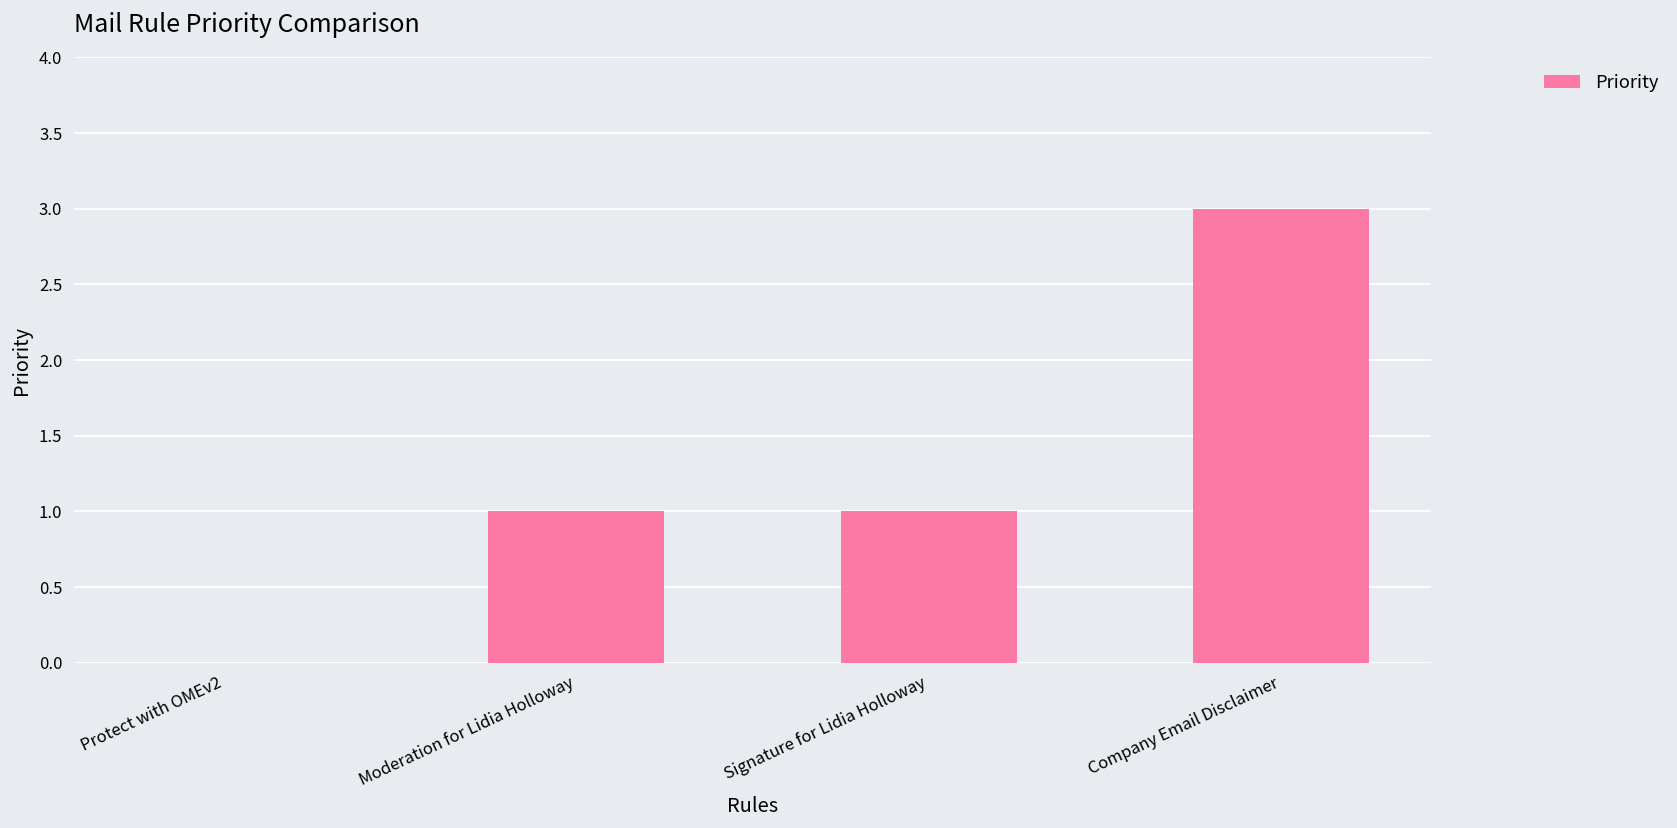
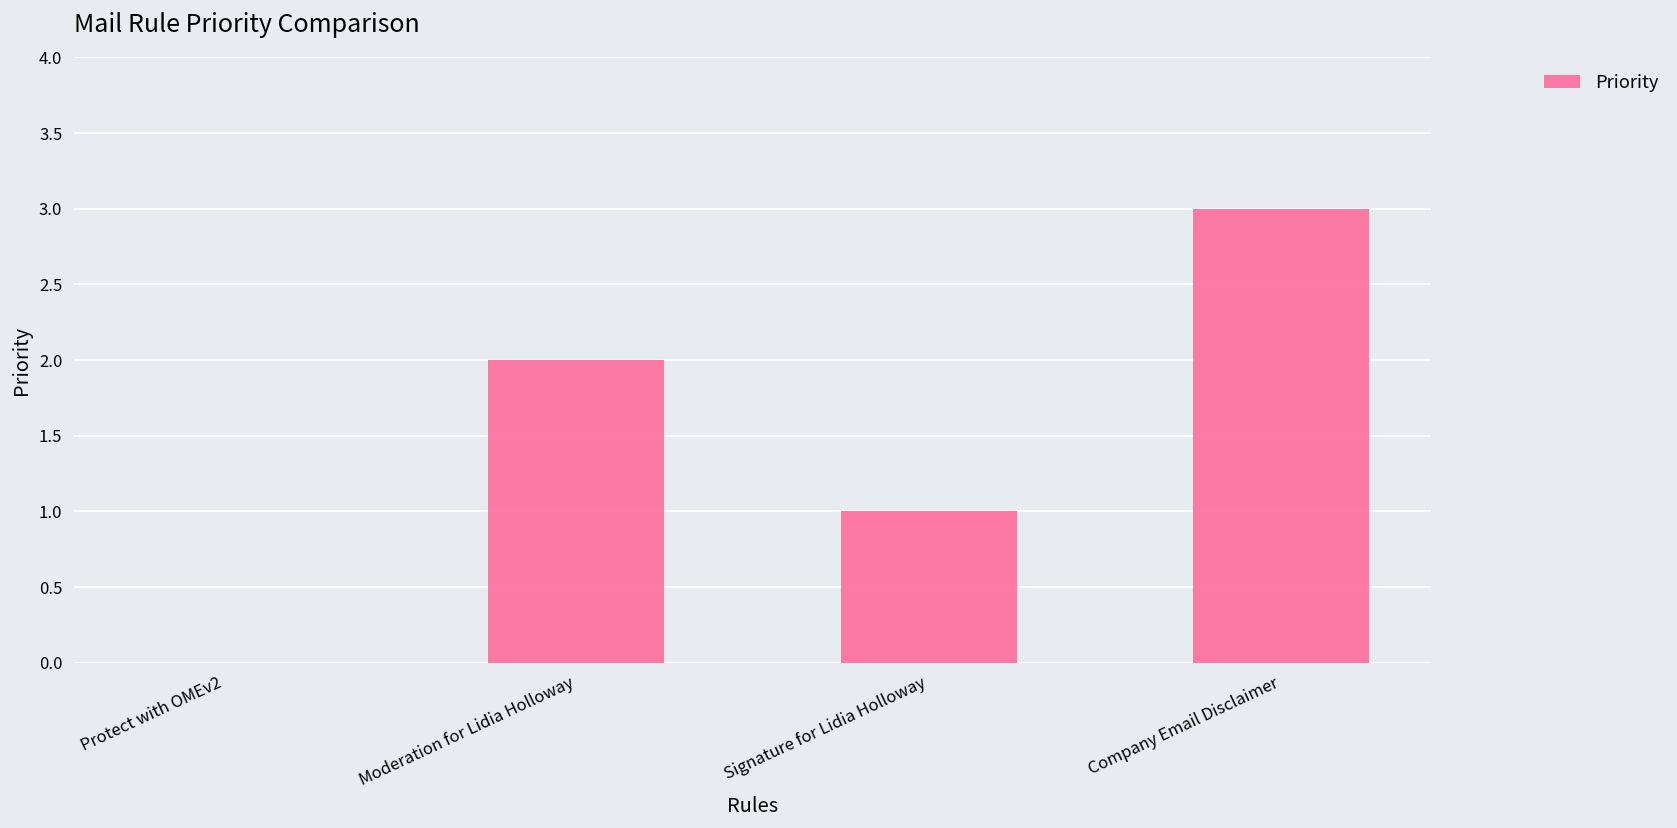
Moderation for Lidia Holloway: 1 -> 2
